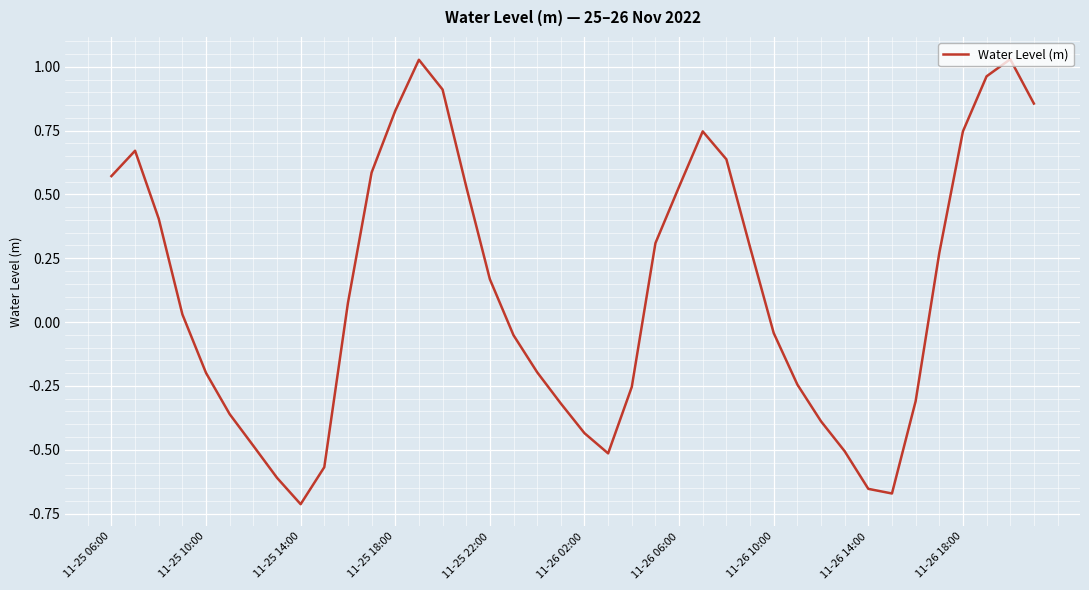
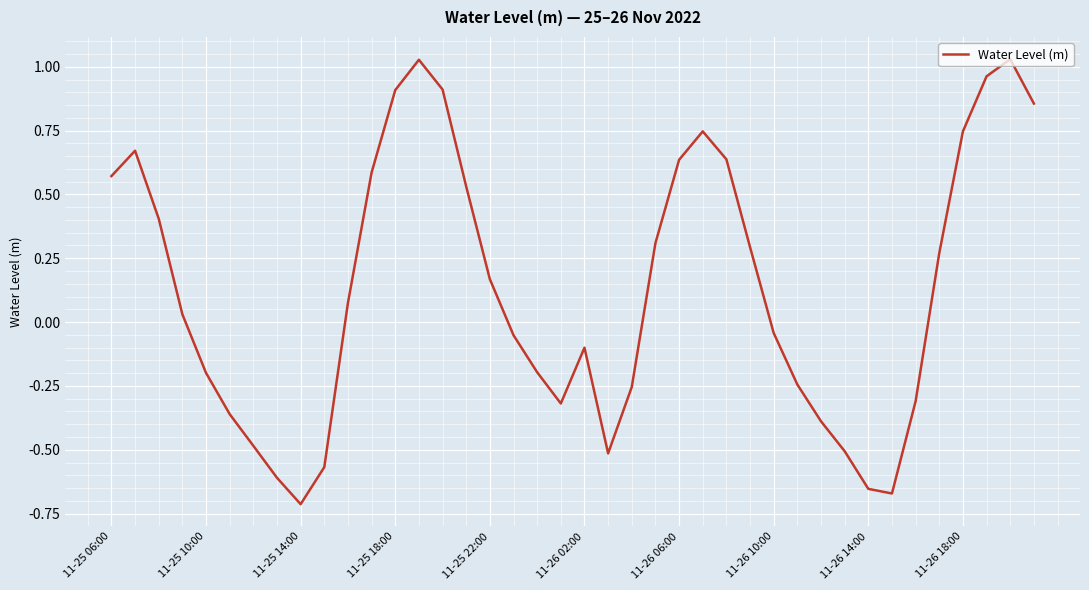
11-25 18:00: 0.83 -> 0.91
11-26 02:00: -0.44 -> -0.10
11-26 06:00: 0.53 -> 0.64
